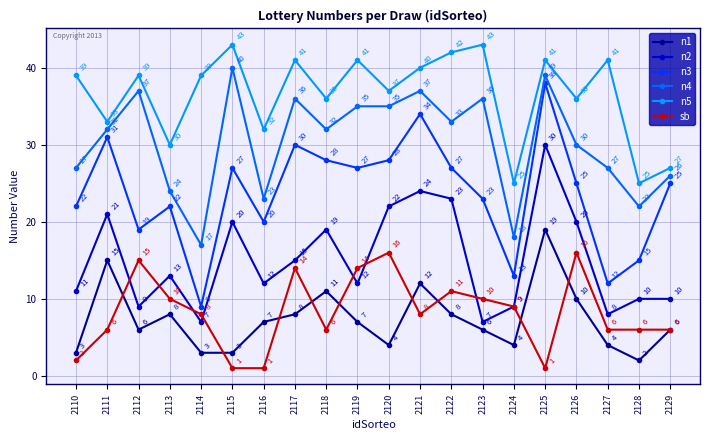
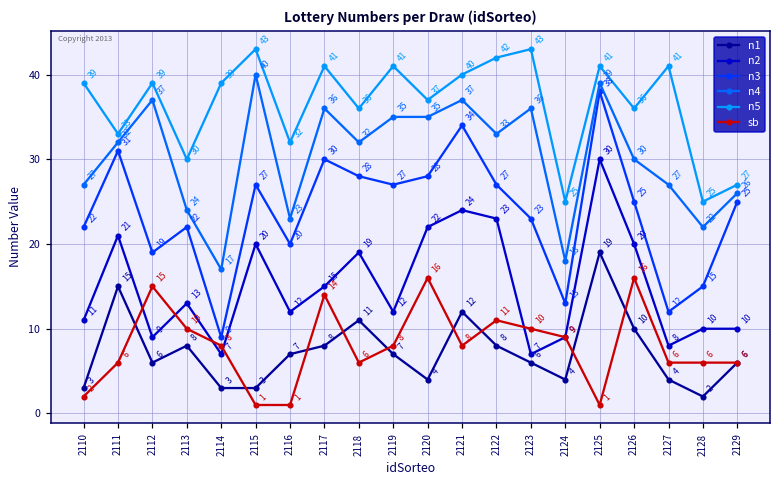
sb, 2119: 14 -> 8
